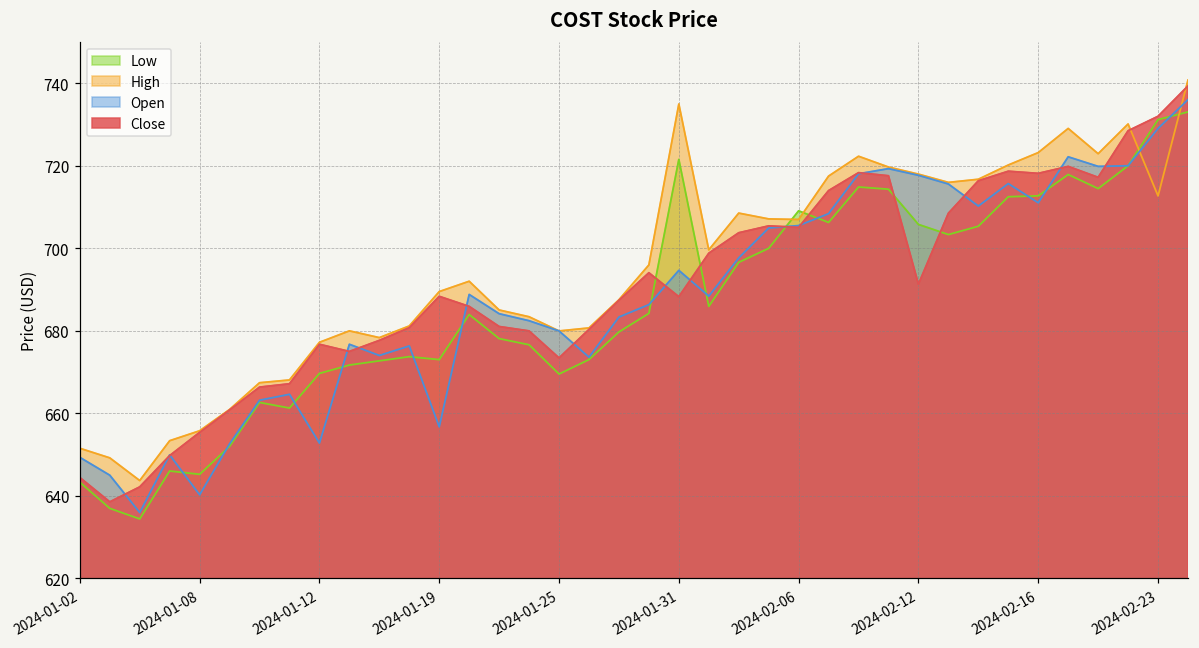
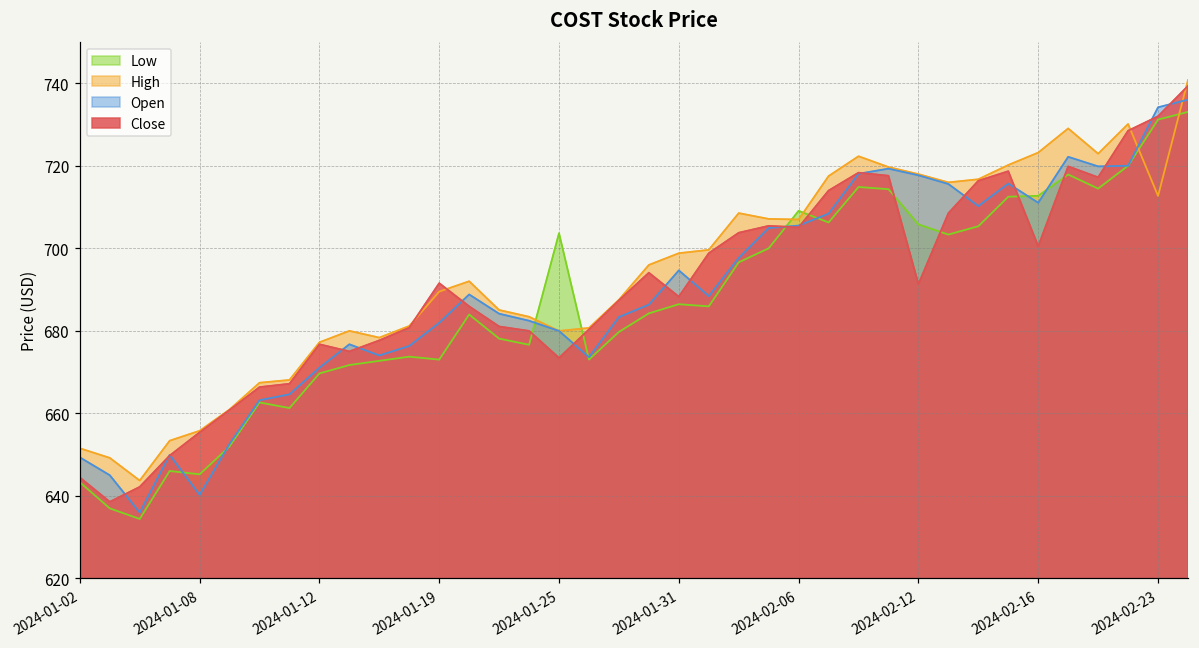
Open, 2024-01-12: 653 -> 671
Open, 2024-01-19: 657 -> 682
Close, 2024-01-19: 688 -> 692
Low, 2024-01-25: 669 -> 704
Low, 2024-01-31: 721 -> 686
High, 2024-01-31: 735 -> 699
Close, 2024-02-16: 718 -> 700
Open, 2024-02-23: 729 -> 734
